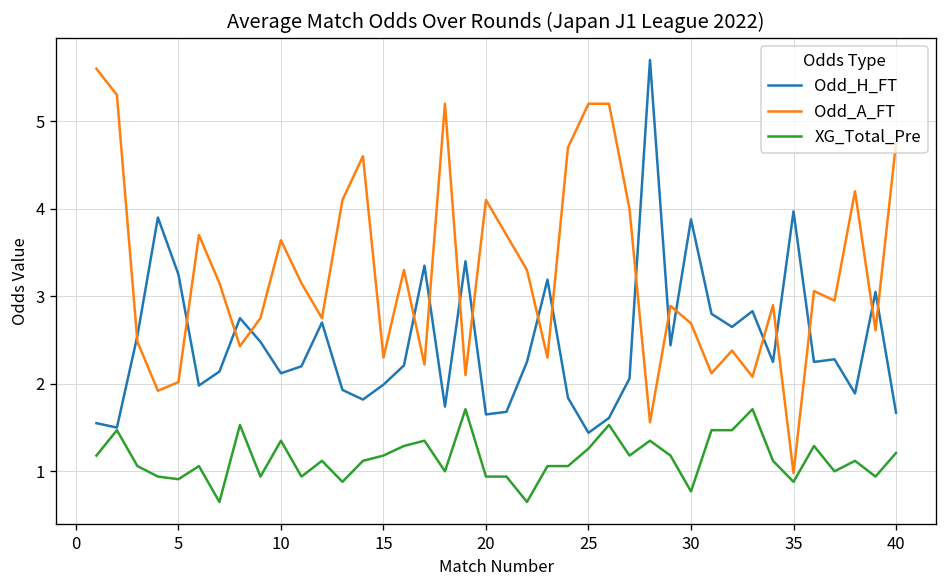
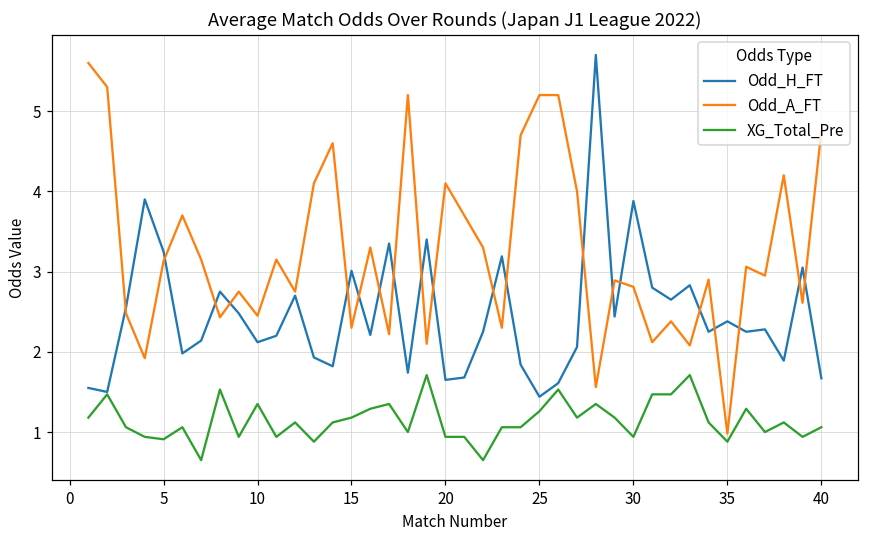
Odd_A_FT, 5: 2.0 -> 3.1
Odd_A_FT, 10: 3.6 -> 2.5
Odd_H_FT, 15: 2.0 -> 3.0
Odd_A_FT, 30: 2.7 -> 2.8
XG_Total_Pre, 30: 0.8 -> 0.9
Odd_H_FT, 35: 4.0 -> 2.4
XG_Total_Pre, 40: 1.2 -> 1.1
